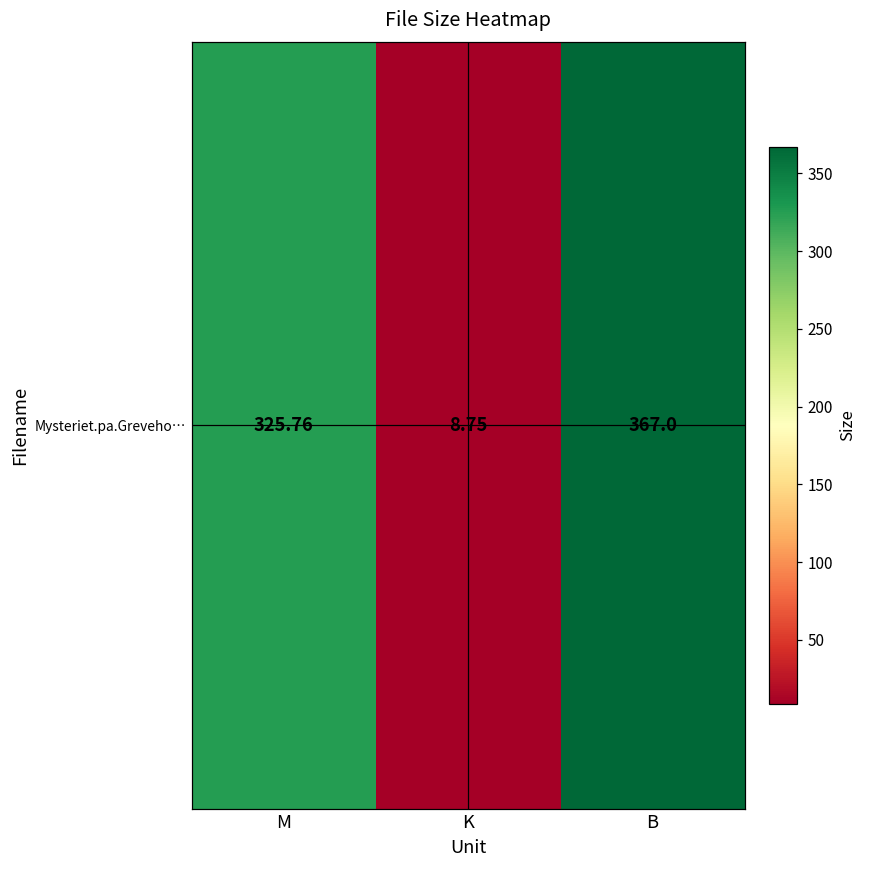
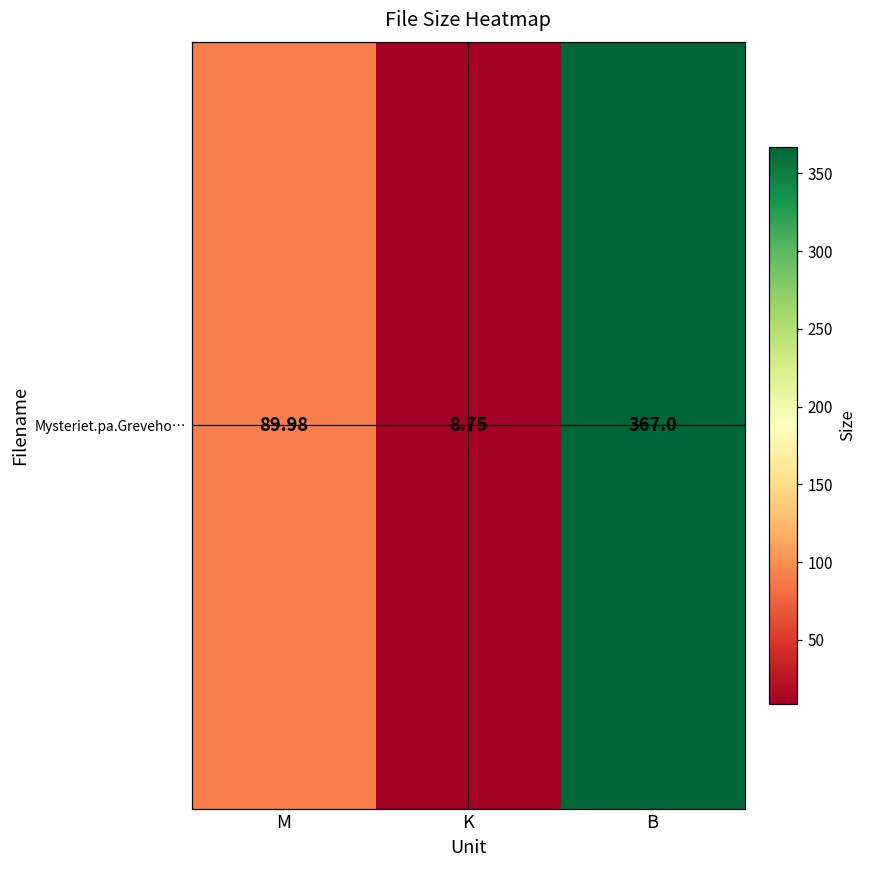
Mysteriet.pa.Greveho…, M: 325.76 -> 89.98
